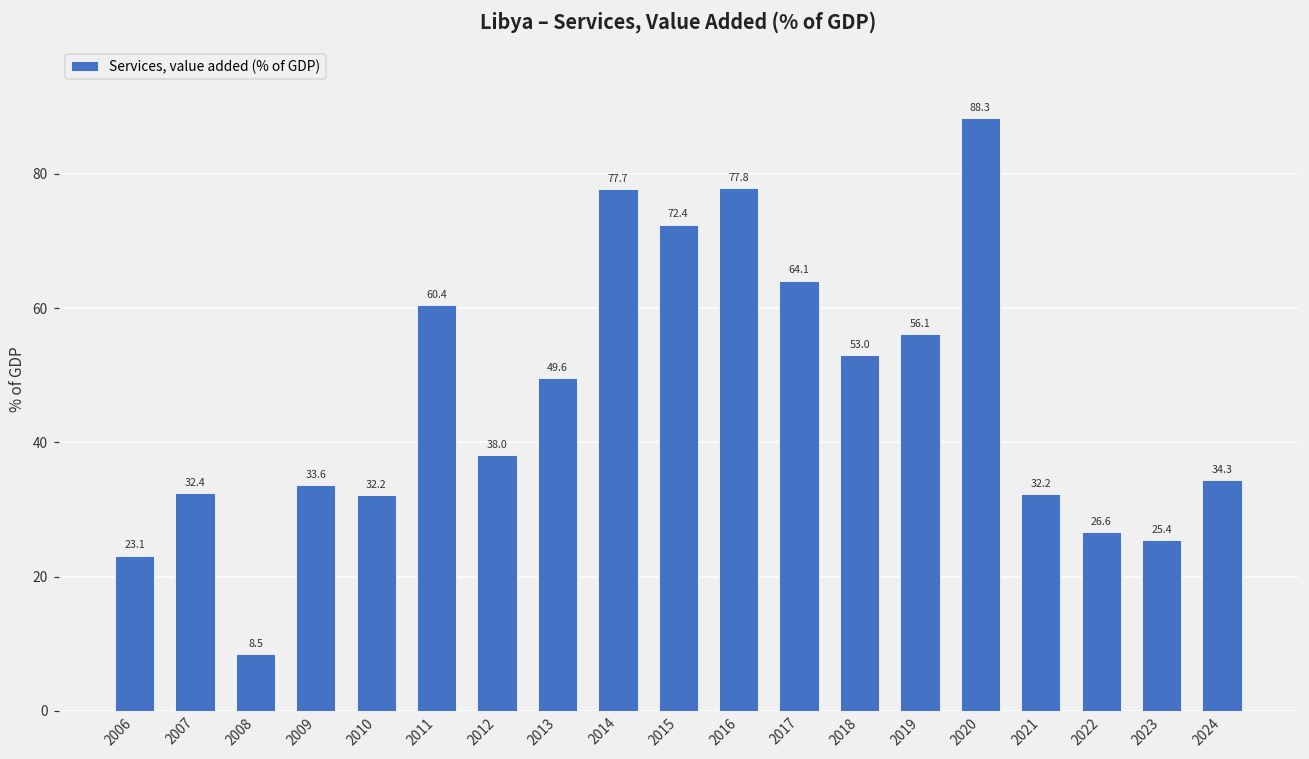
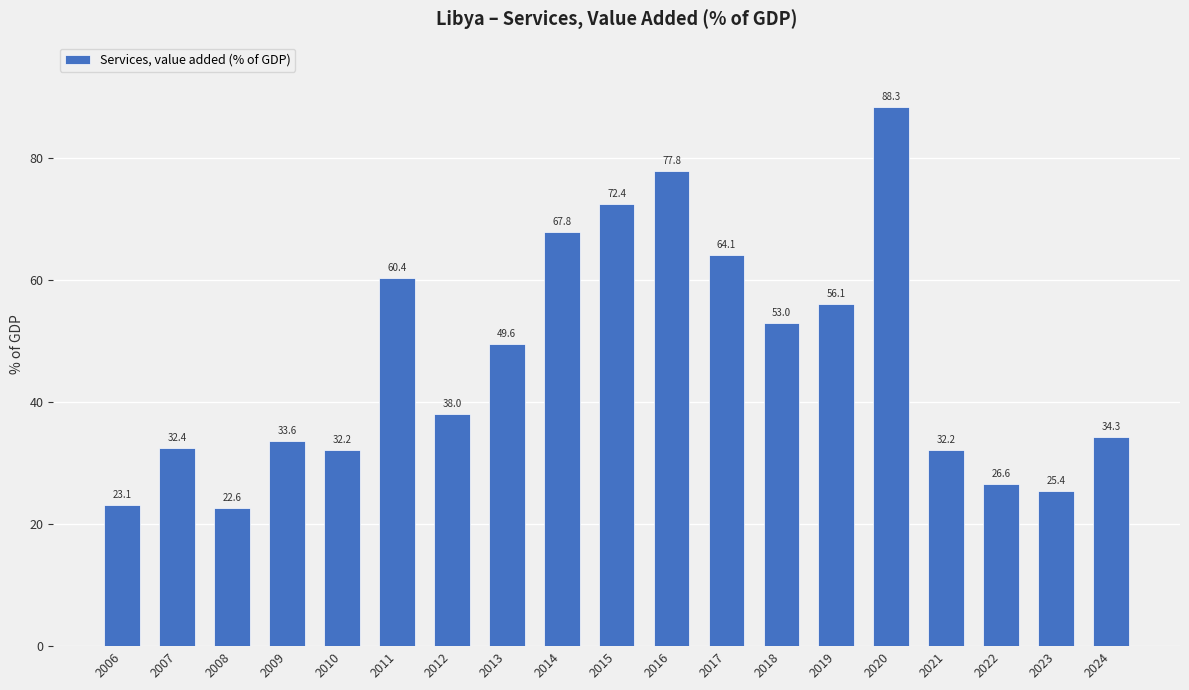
2008: 8.5 -> 22.6
2014: 77.7 -> 67.8
